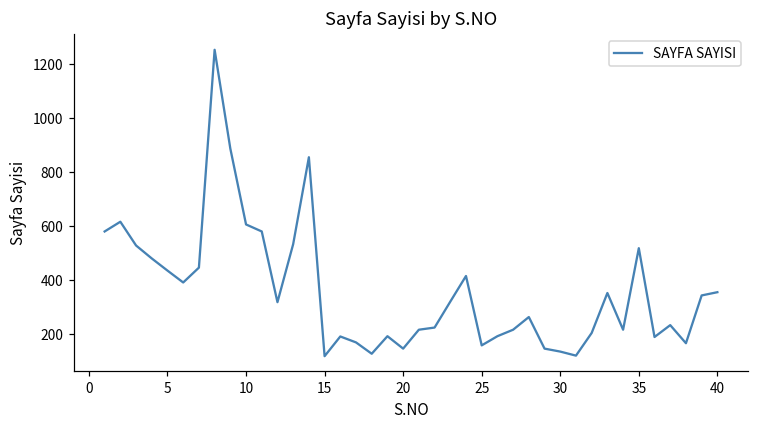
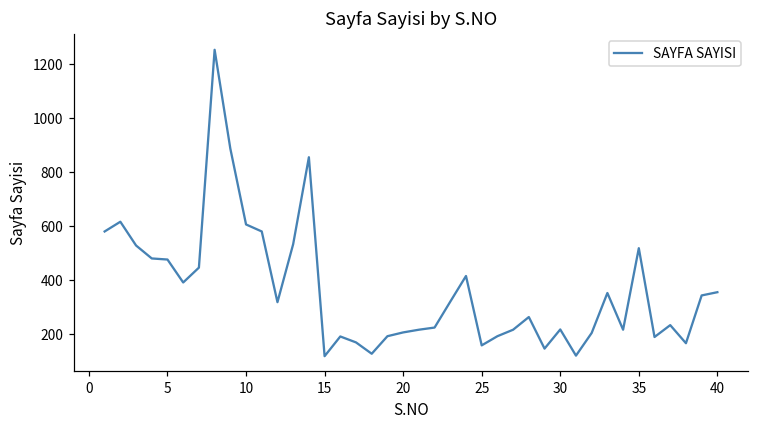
5: 440 -> 480
20: 150 -> 210
30: 140 -> 220
